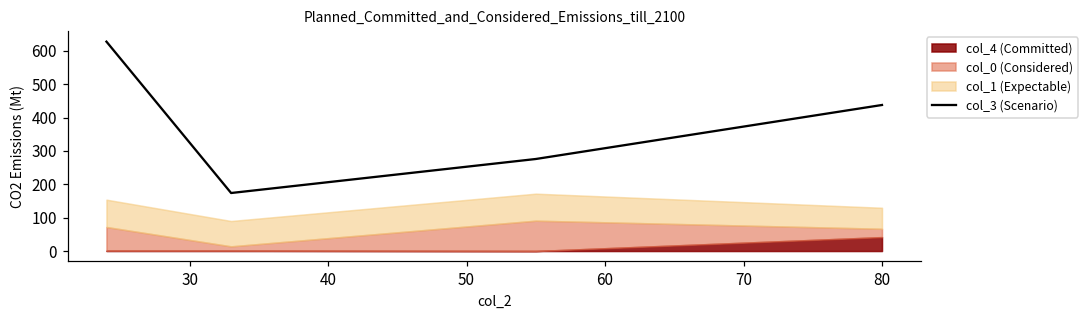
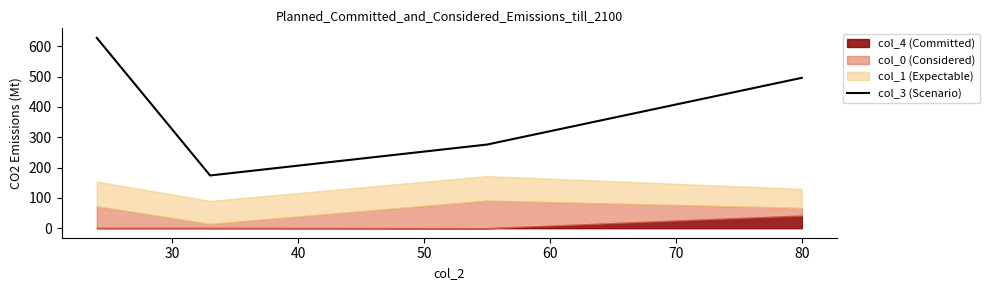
col_3 (Scenario), 80: 440 -> 500
